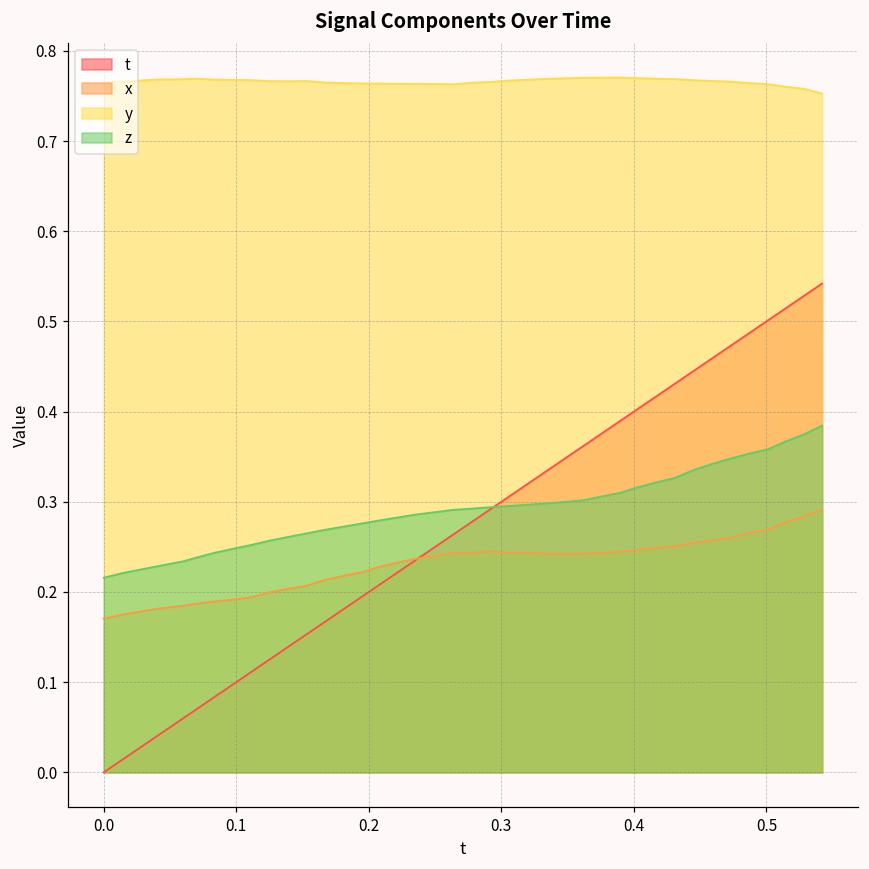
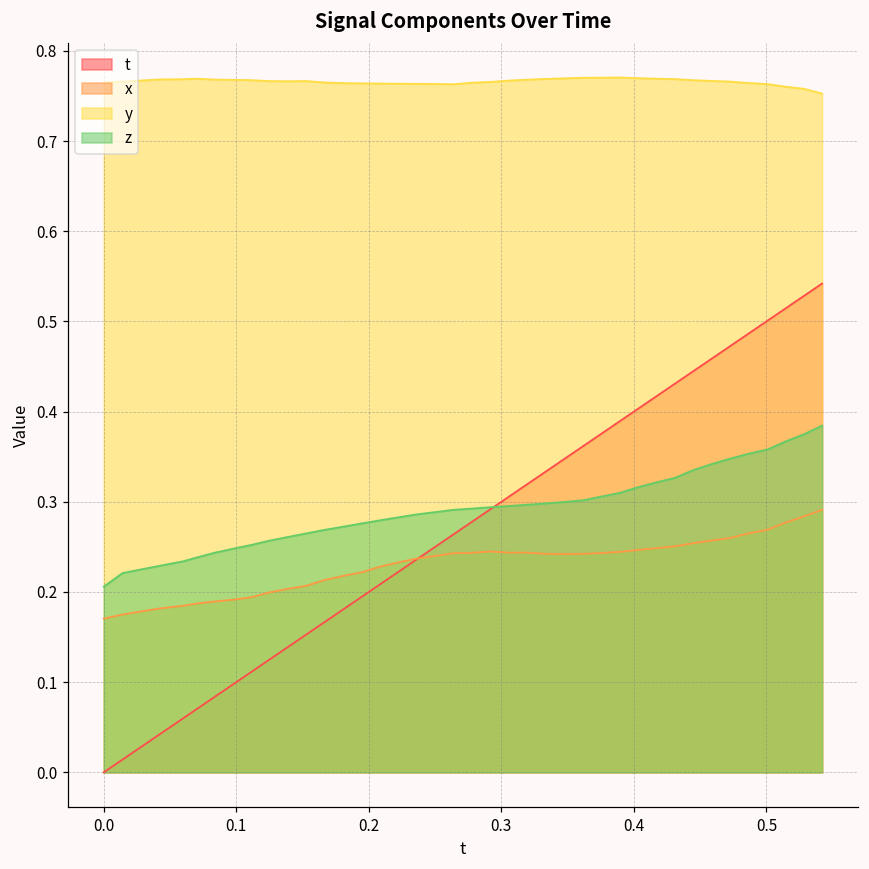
z, 0.0: 0.22 -> 0.21
